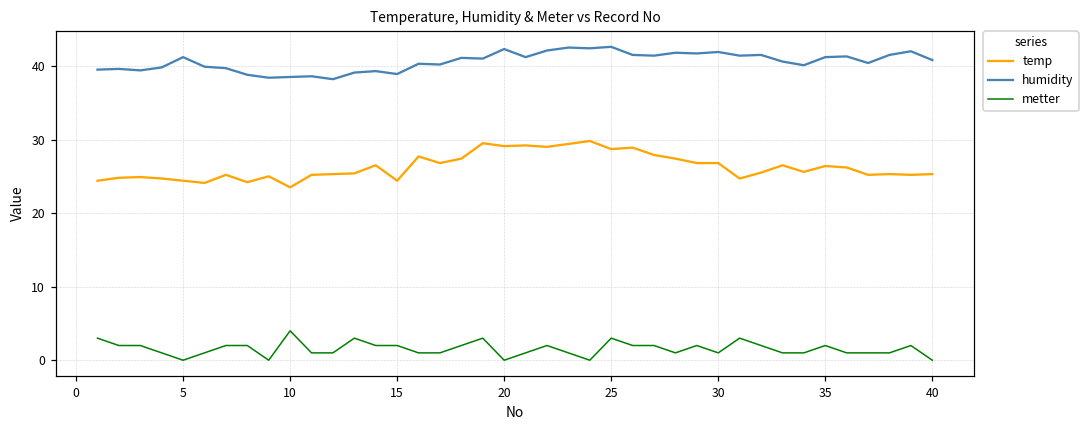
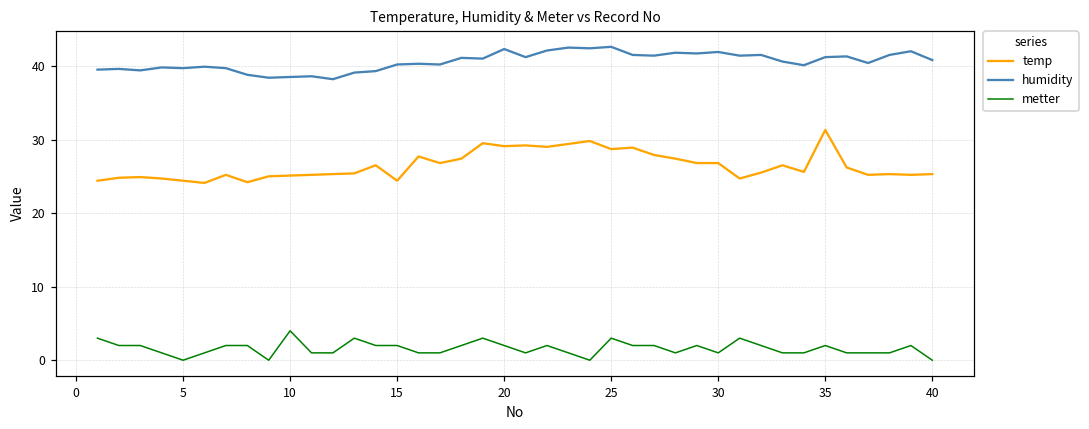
humidity, 5: 41 -> 40
temp, 10: 24 -> 25
humidity, 15: 39 -> 40
metter, 20: 0 -> 2
temp, 35: 26 -> 31
